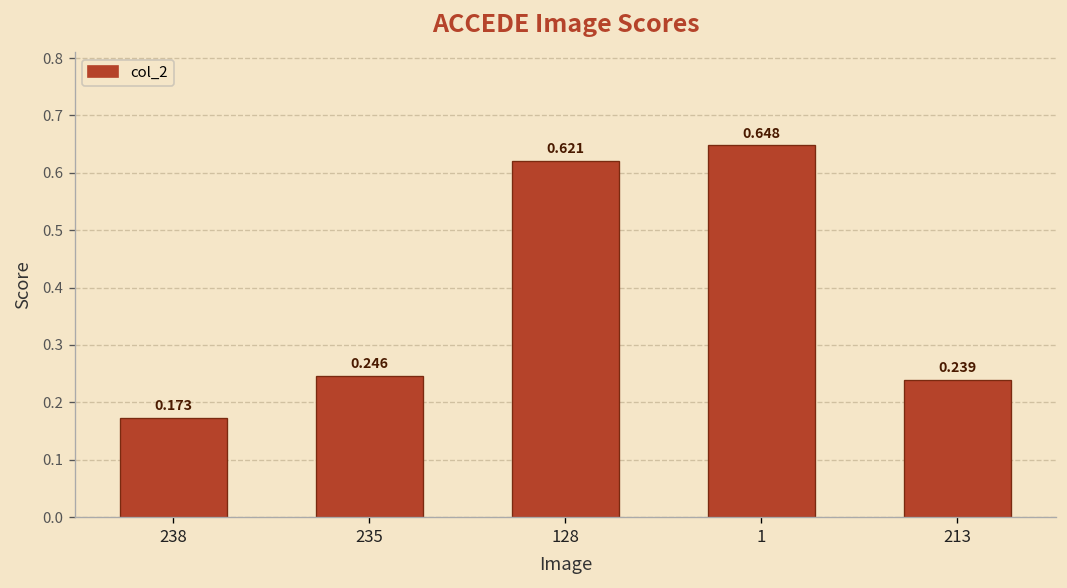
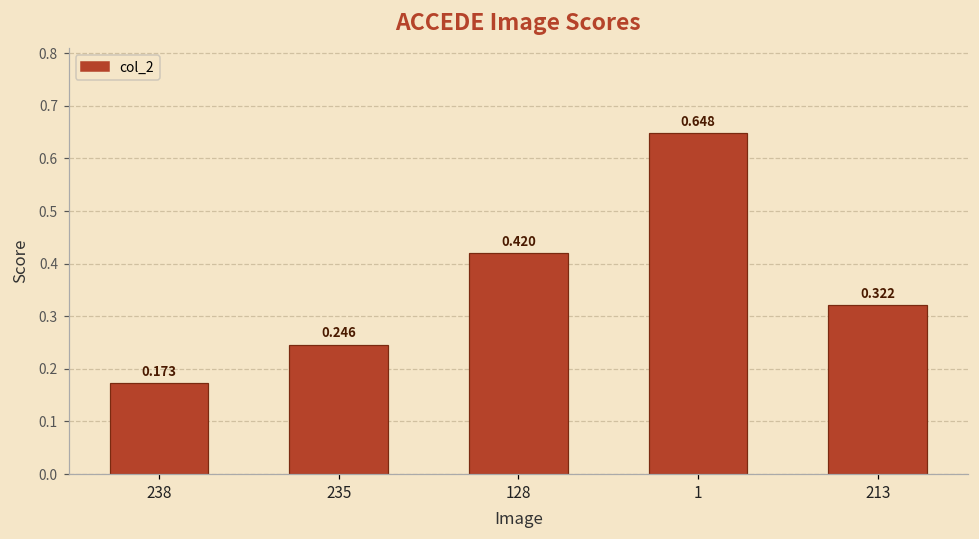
128: 0.621 -> 0.420
213: 0.239 -> 0.322
